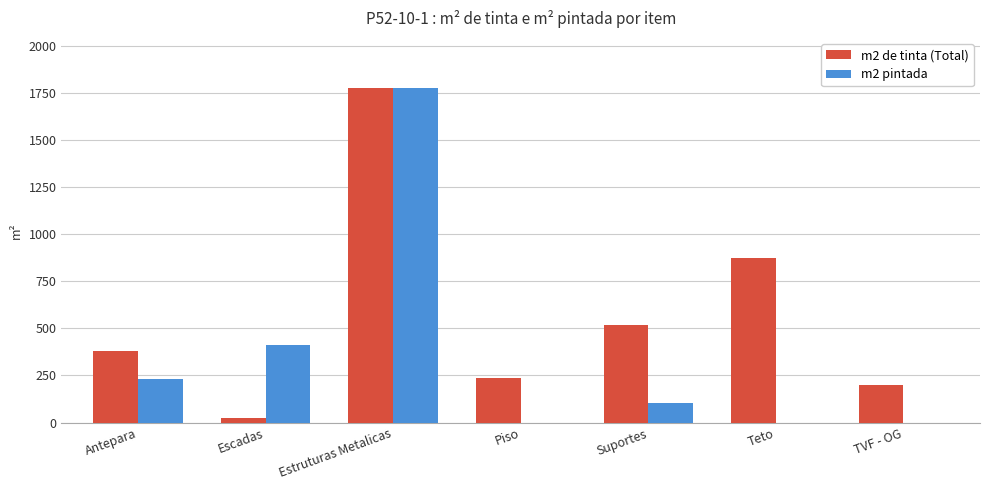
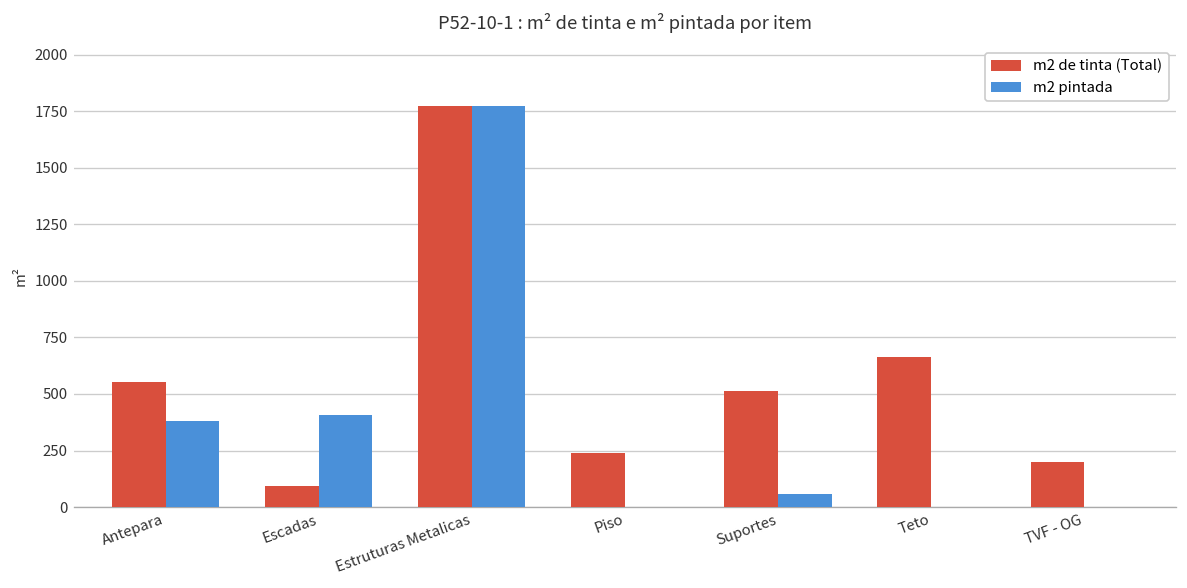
m2 de tinta (Total), Antepara: 380 -> 550
m2 pintada, Antepara: 230 -> 380
m2 de tinta (Total), Escadas: 20 -> 90
m2 pintada, Suportes: 100 -> 60
m2 de tinta (Total), Teto: 870 -> 660
